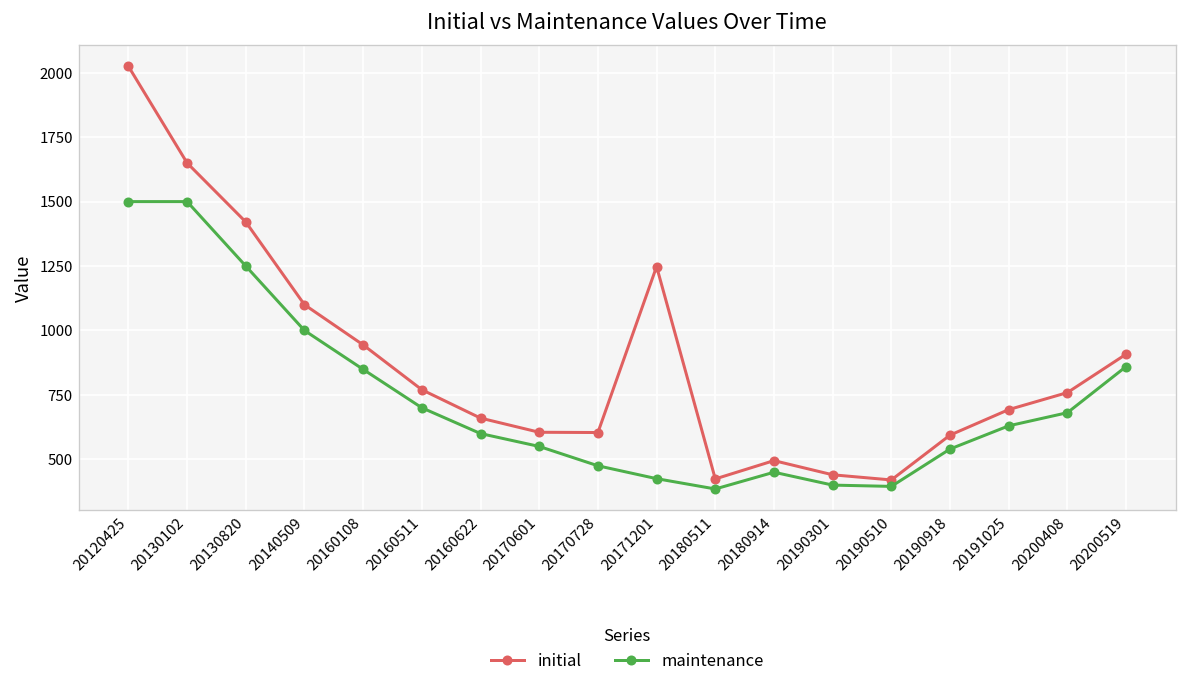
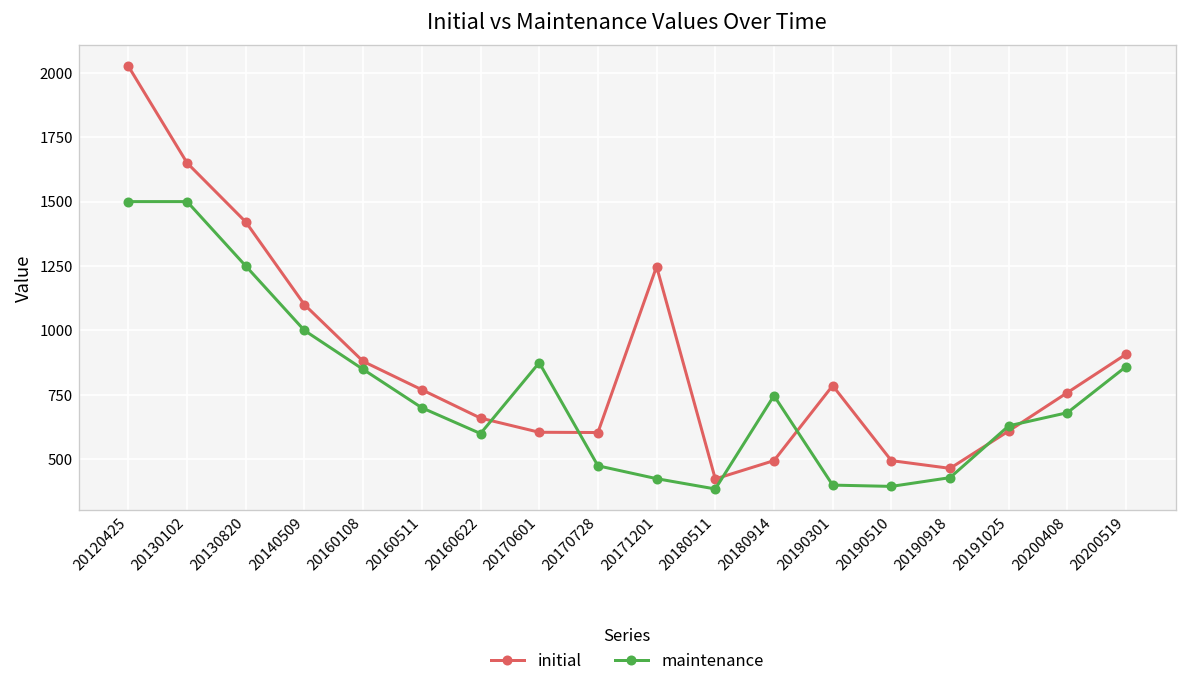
initial, 20160108: 940 -> 880
maintenance, 20170601: 550 -> 880
maintenance, 20180914: 450 -> 750
initial, 20190301: 440 -> 790
initial, 20190510: 420 -> 500
initial, 20190918: 590 -> 470
maintenance, 20190918: 540 -> 430
initial, 20191025: 690 -> 610
